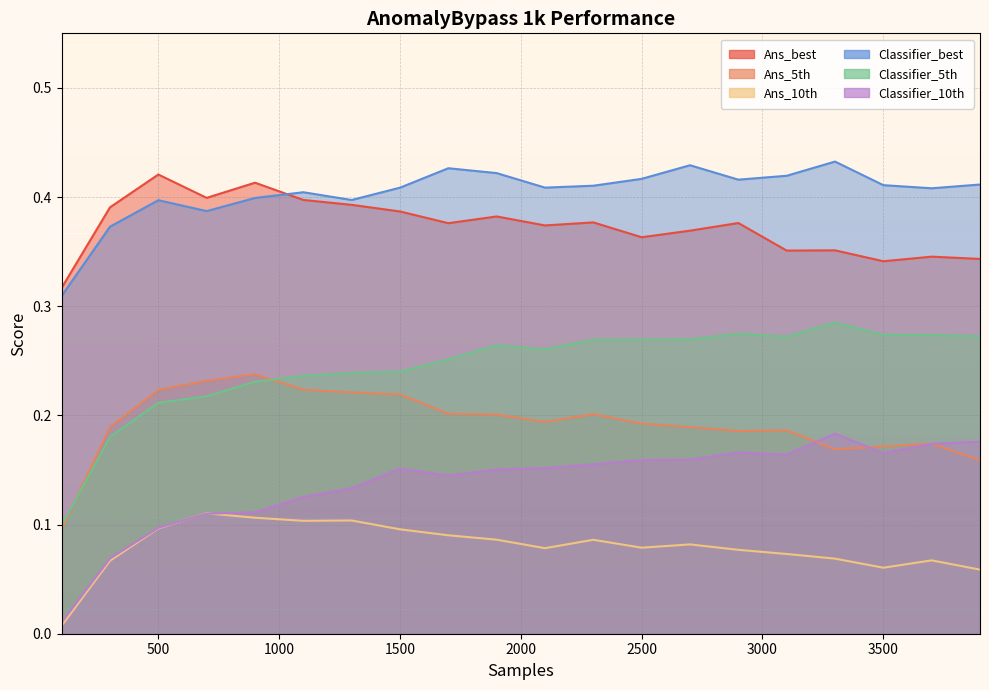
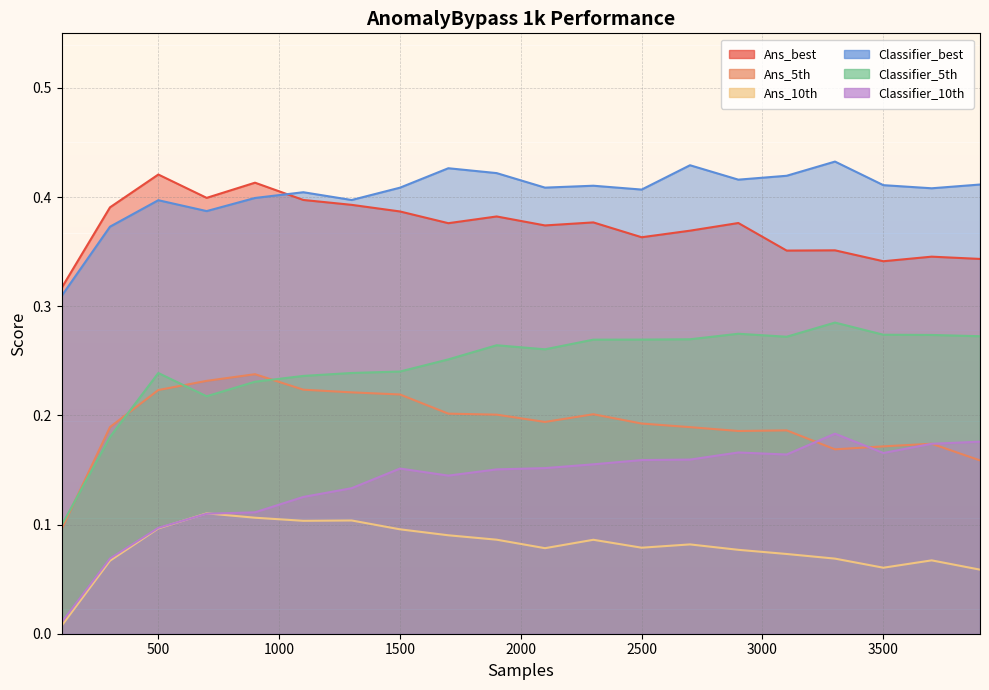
Classifier_5th, 500: 0.212 -> 0.239
Classifier_best, 2500: 0.417 -> 0.407
